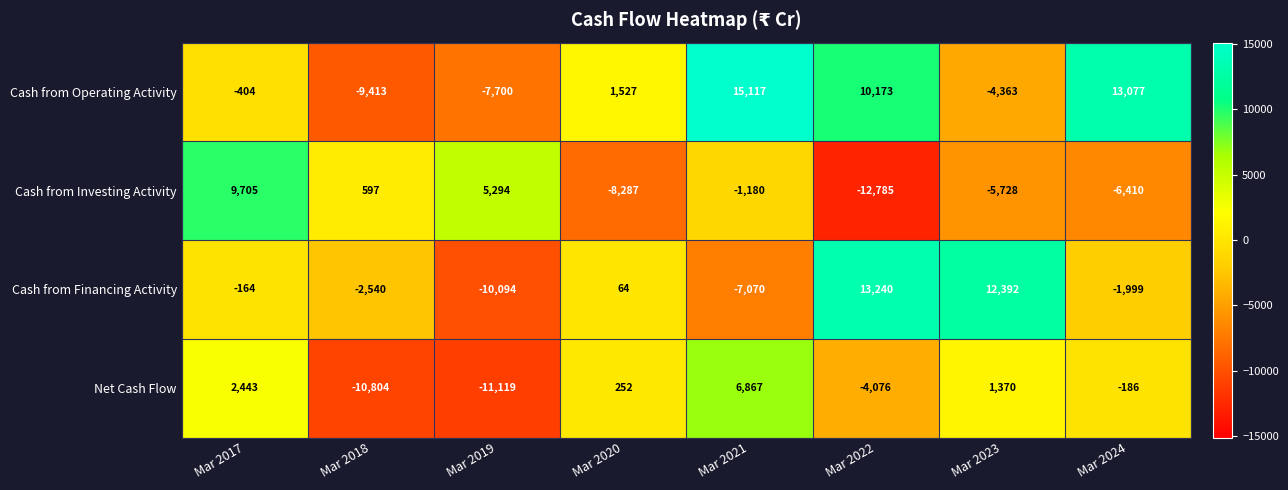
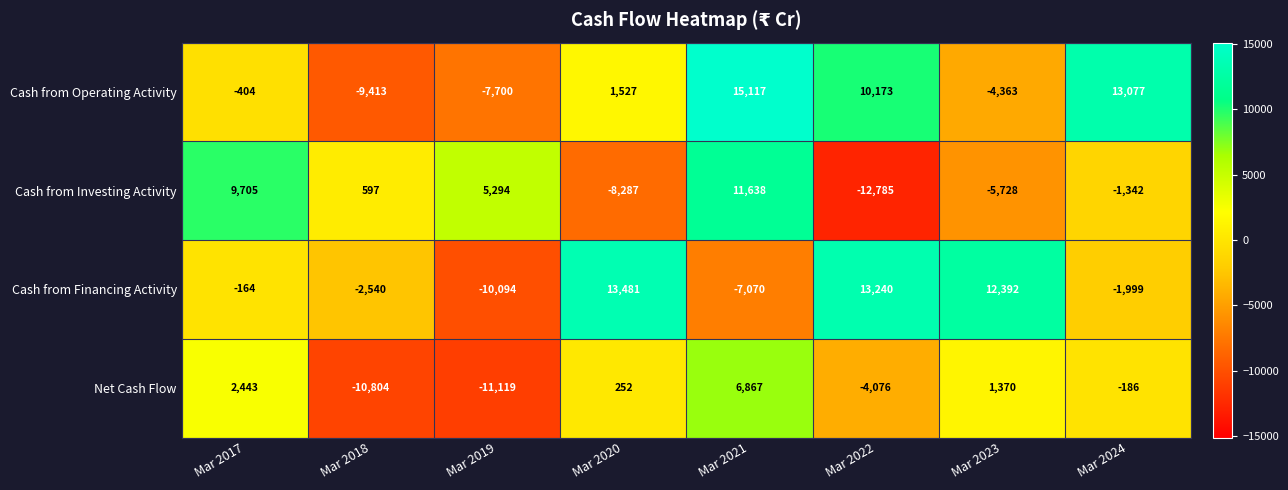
Cash from Investing Activity, Mar 2021: -1,180 -> 11,638
Cash from Investing Activity, Mar 2024: -6,410 -> -1,342
Cash from Financing Activity, Mar 2020: 64 -> 13,481
